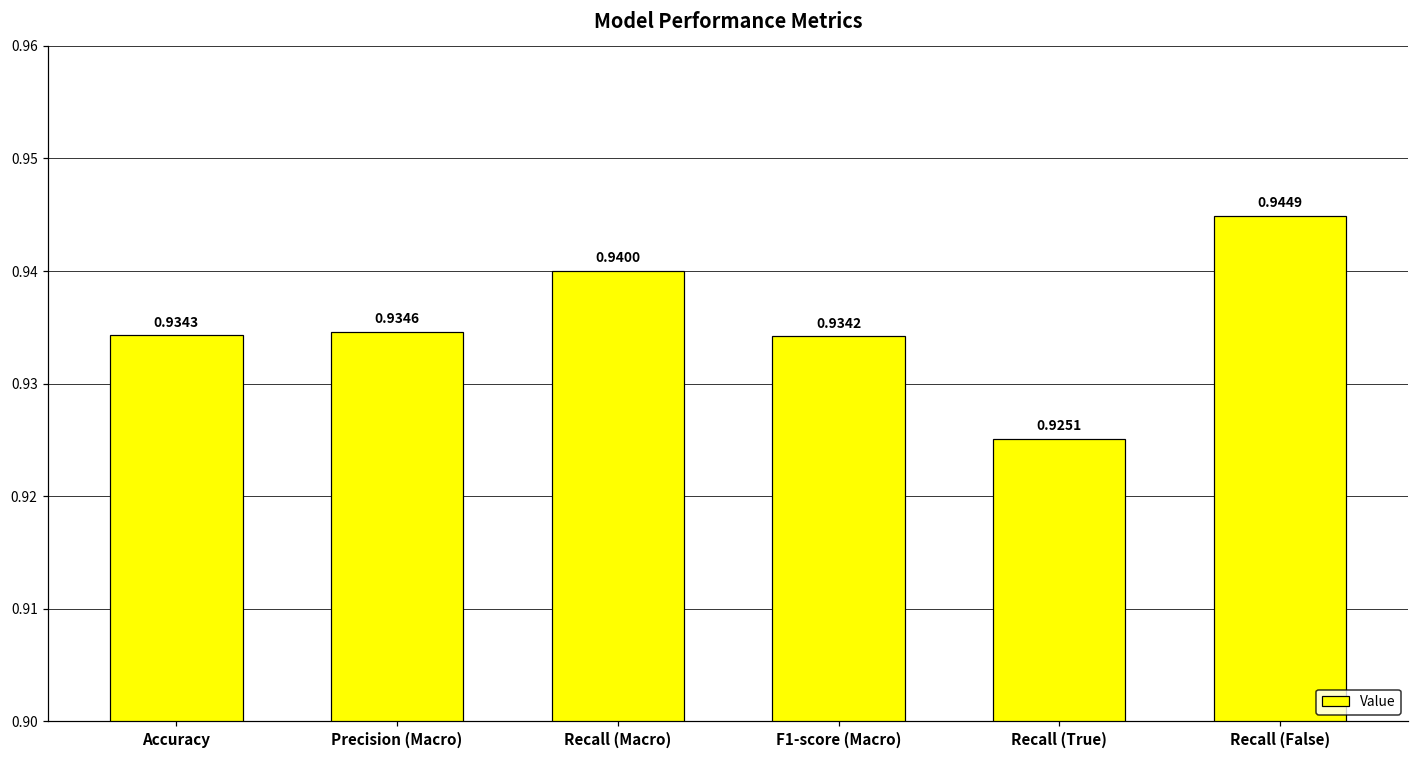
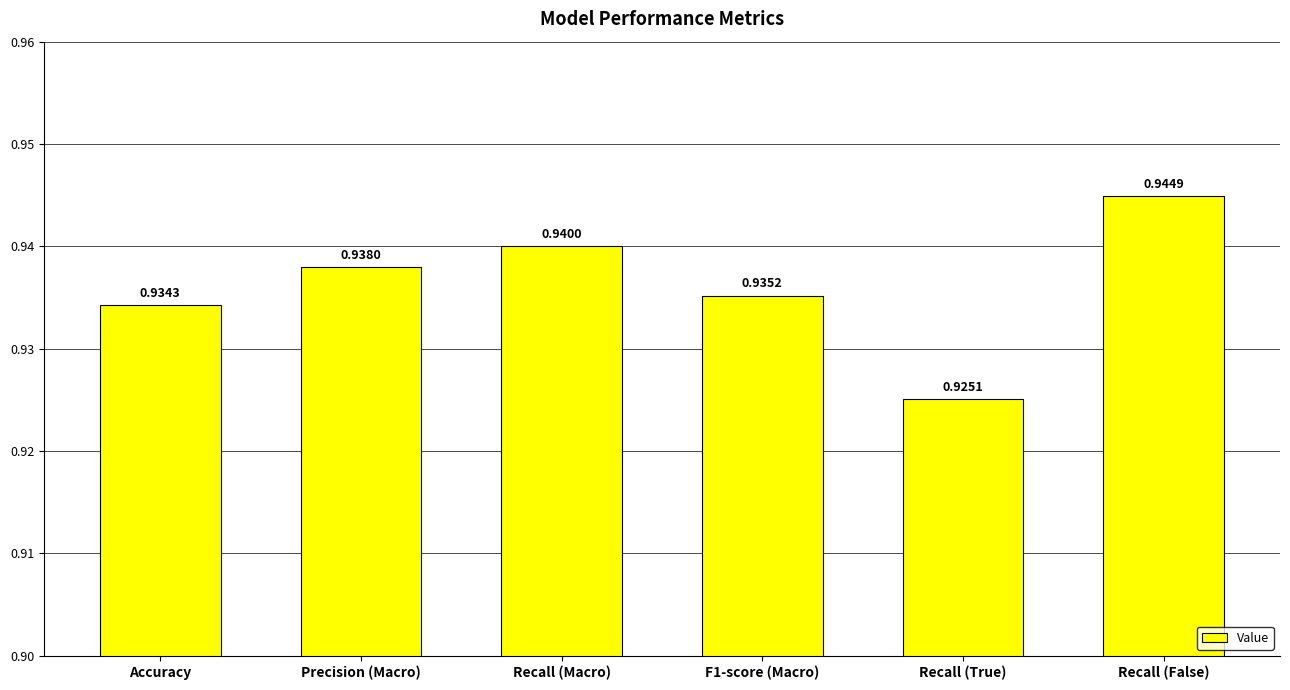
Precision (Macro): 0.9346 -> 0.9380
F1-score (Macro): 0.9342 -> 0.9352
